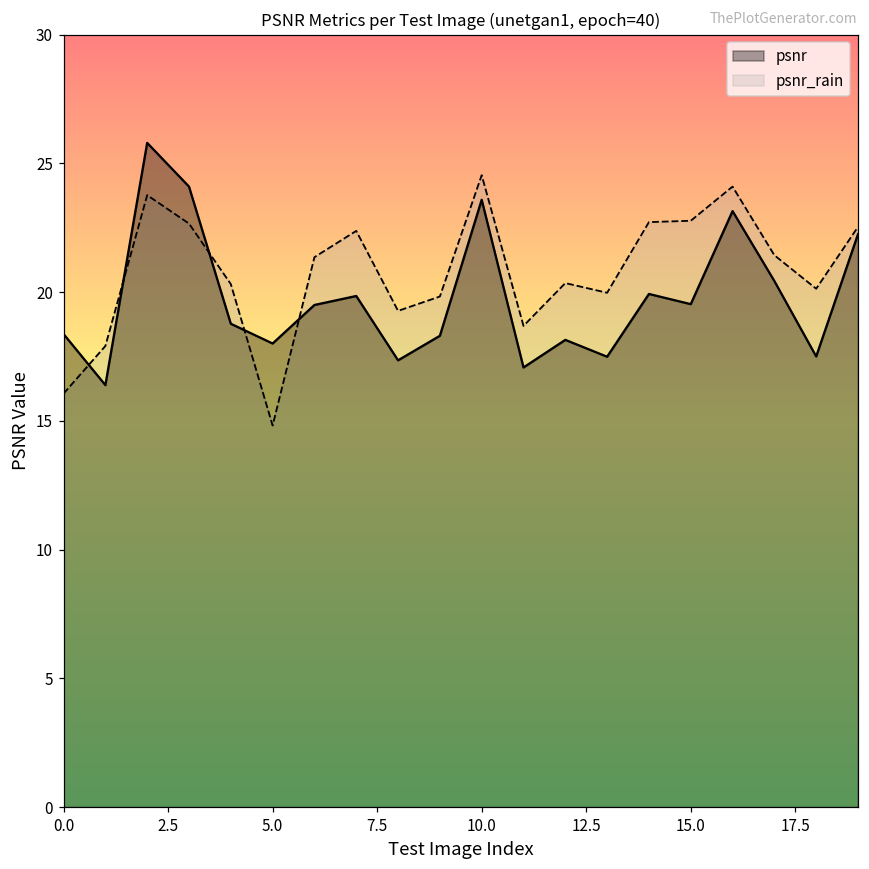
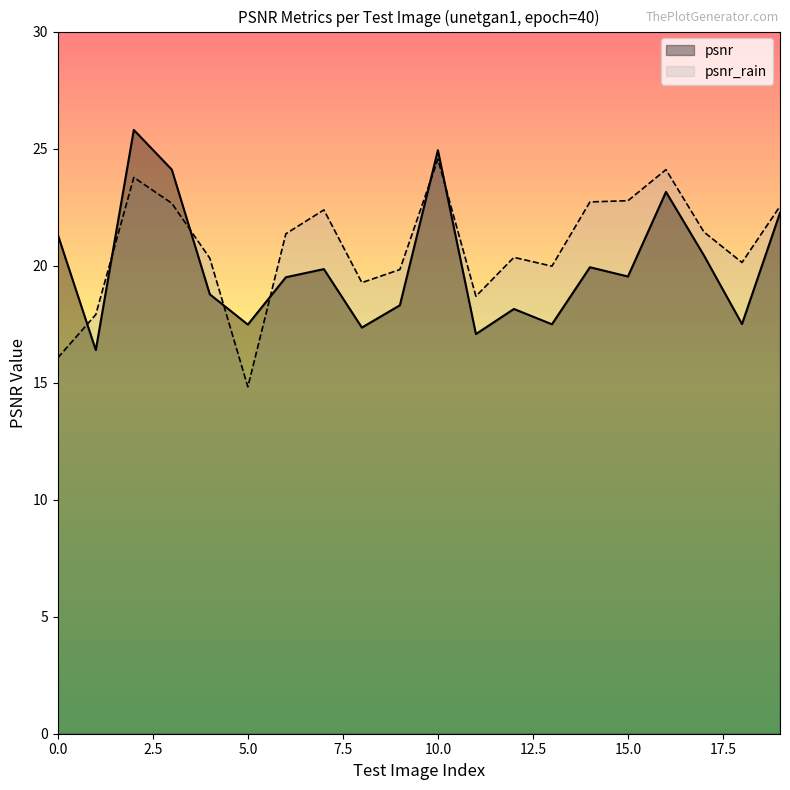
psnr, 0.0: 18.4 -> 21.3
psnr, 5.0: 18.0 -> 17.5
psnr, 10.0: 23.6 -> 24.9
